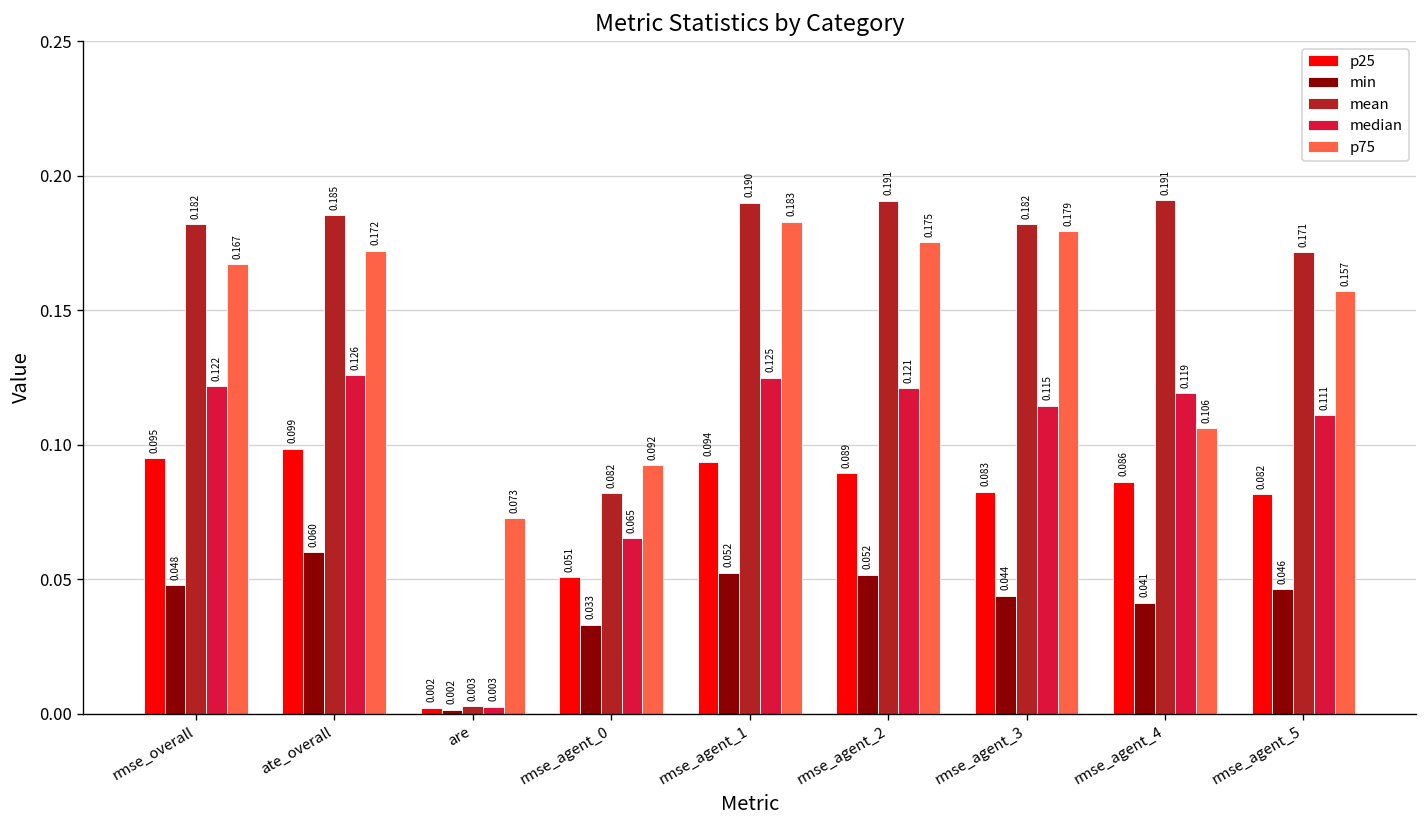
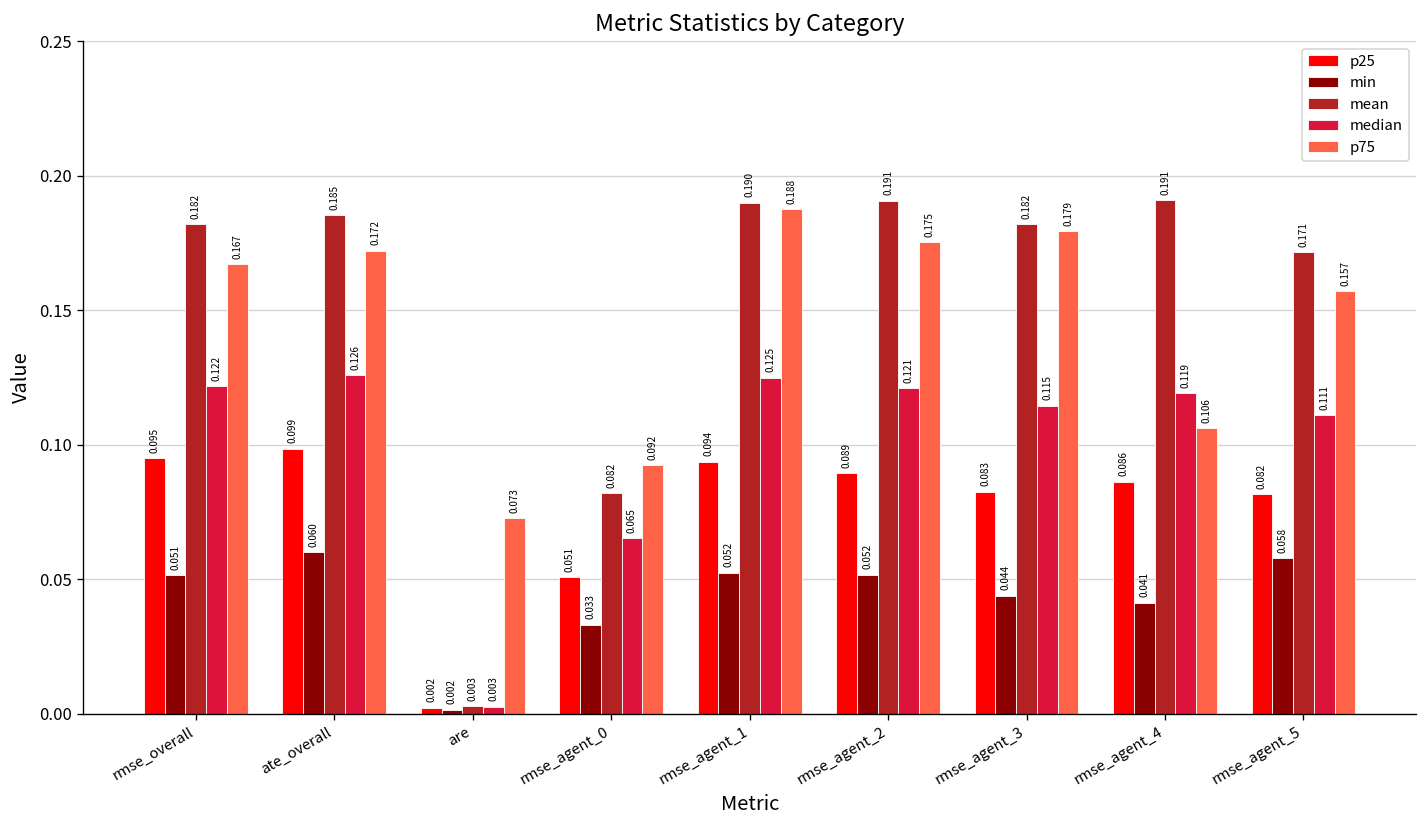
min, rmse_overall: 0.048 -> 0.051
p75, rmse_agent_1: 0.183 -> 0.188
min, rmse_agent_5: 0.046 -> 0.058
